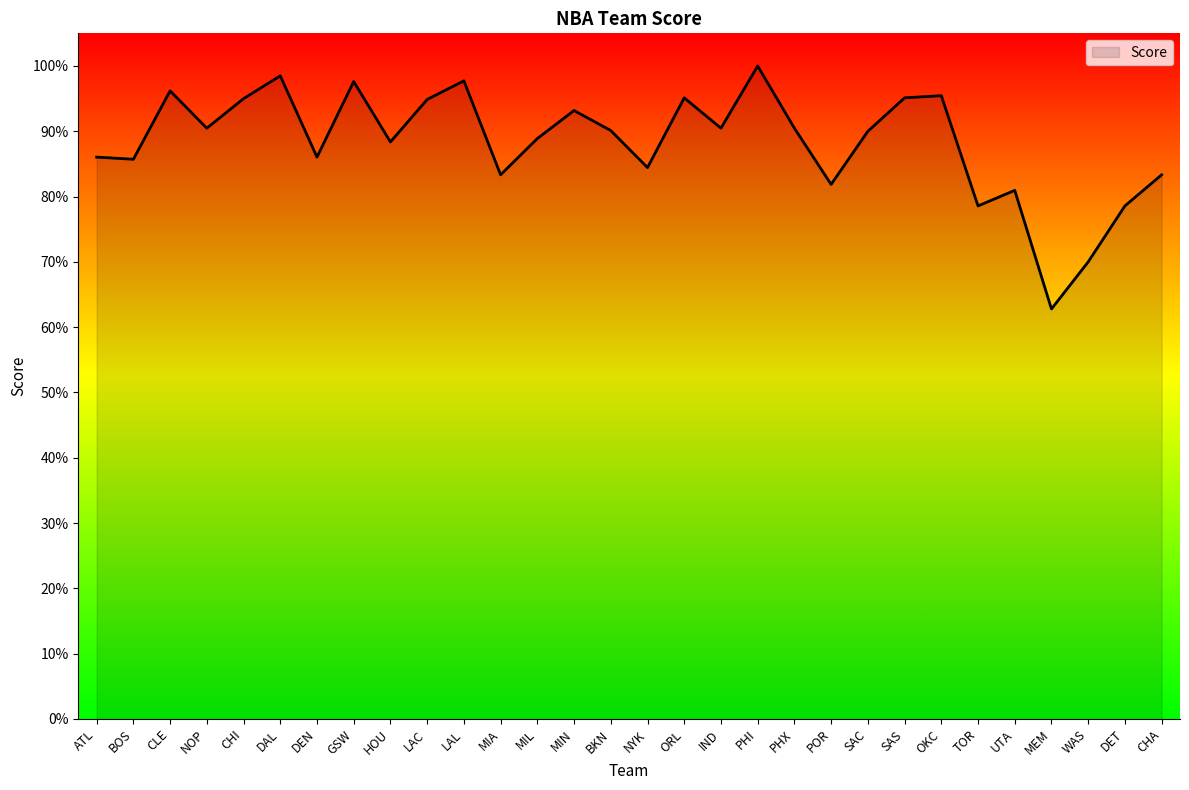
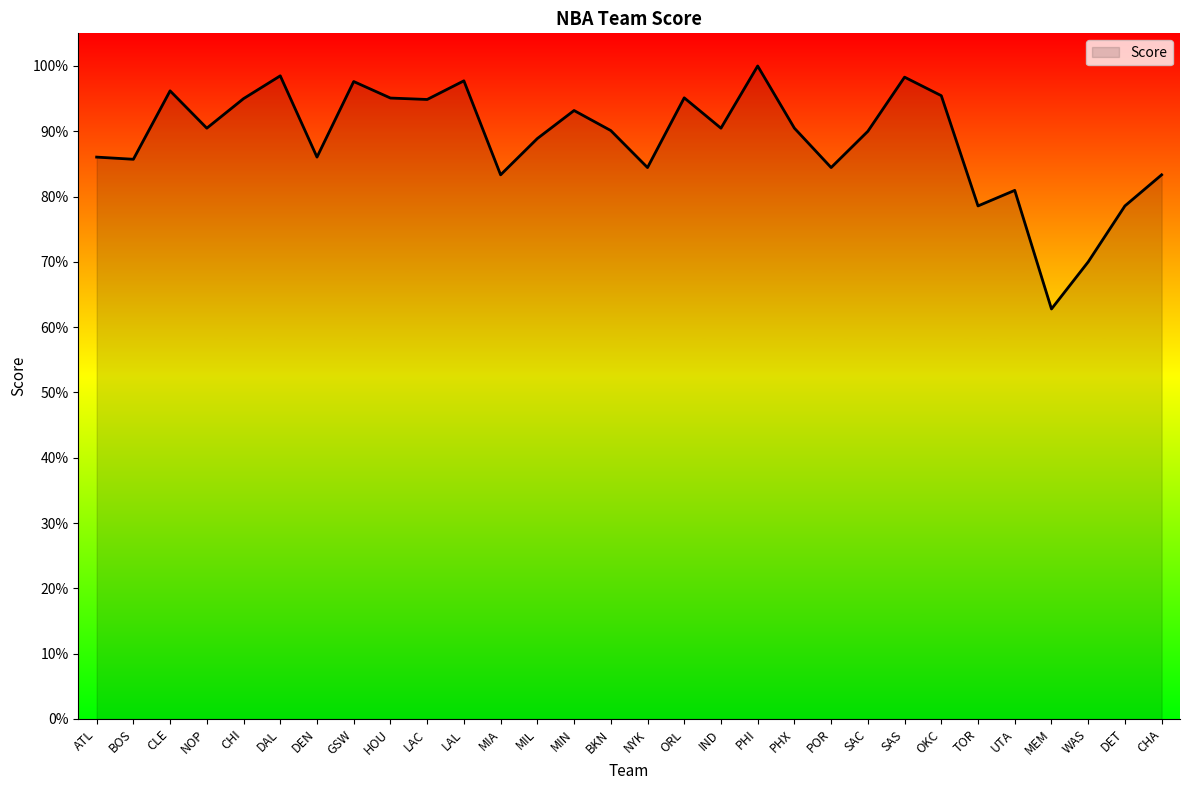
HOU: 88% -> 95%
POR: 82% -> 84%
SAS: 95% -> 98%
